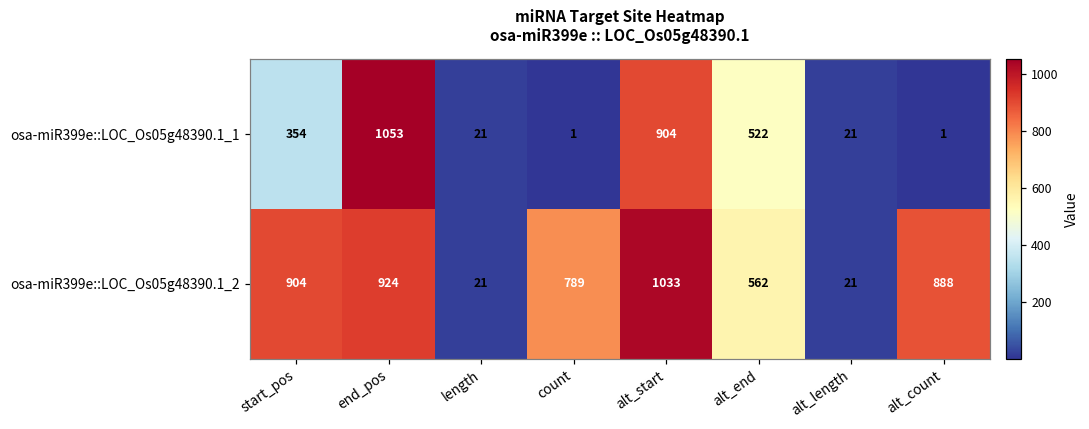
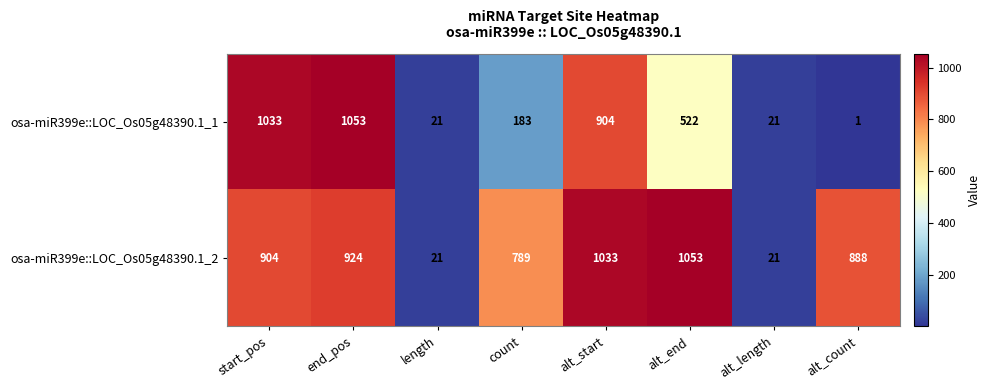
osa-miR399e::LOC_Os05g48390.1_1, start_pos: 354 -> 1033
osa-miR399e::LOC_Os05g48390.1_1, count: 1 -> 183
osa-miR399e::LOC_Os05g48390.1_2, alt_end: 562 -> 1053
